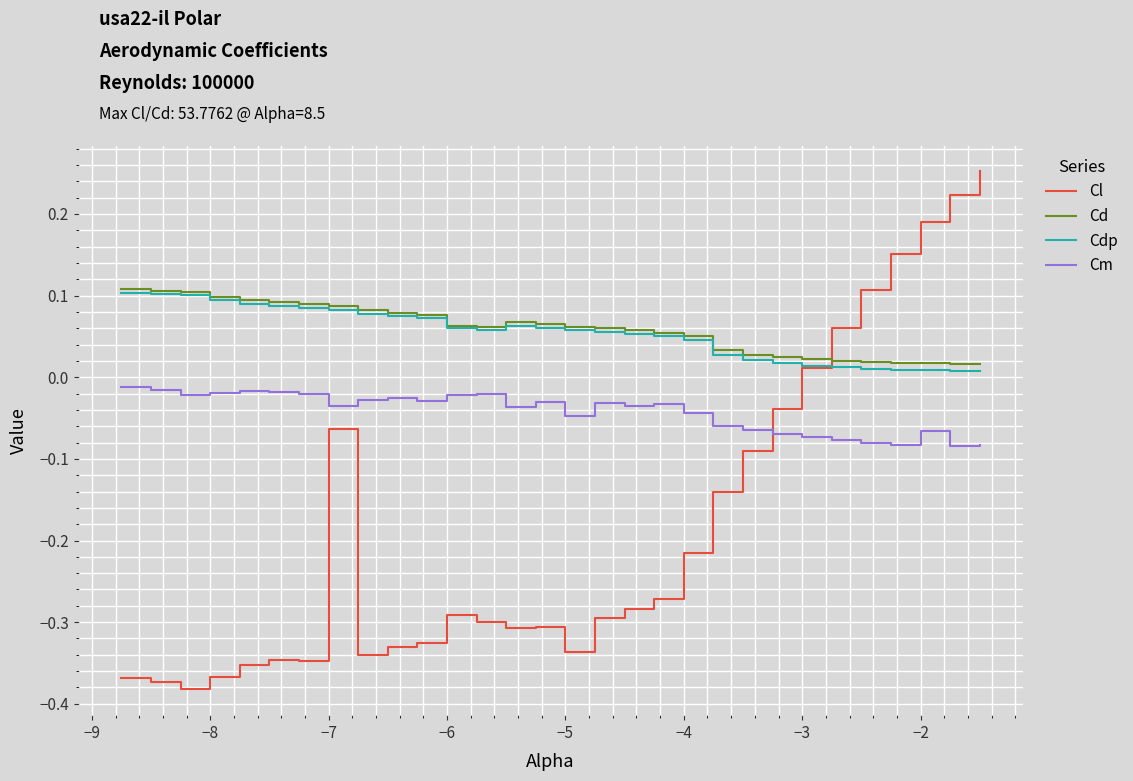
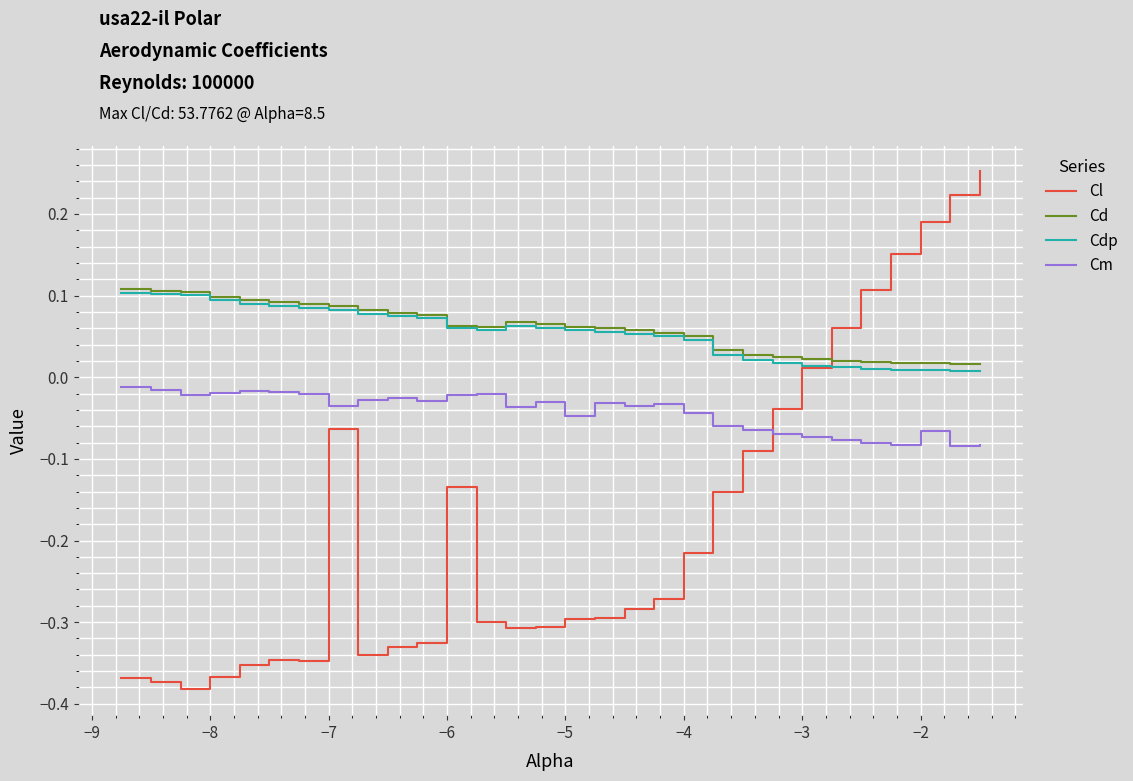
Cl, −6: -0.29 -> -0.13
Cl, −5: -0.34 -> -0.30
